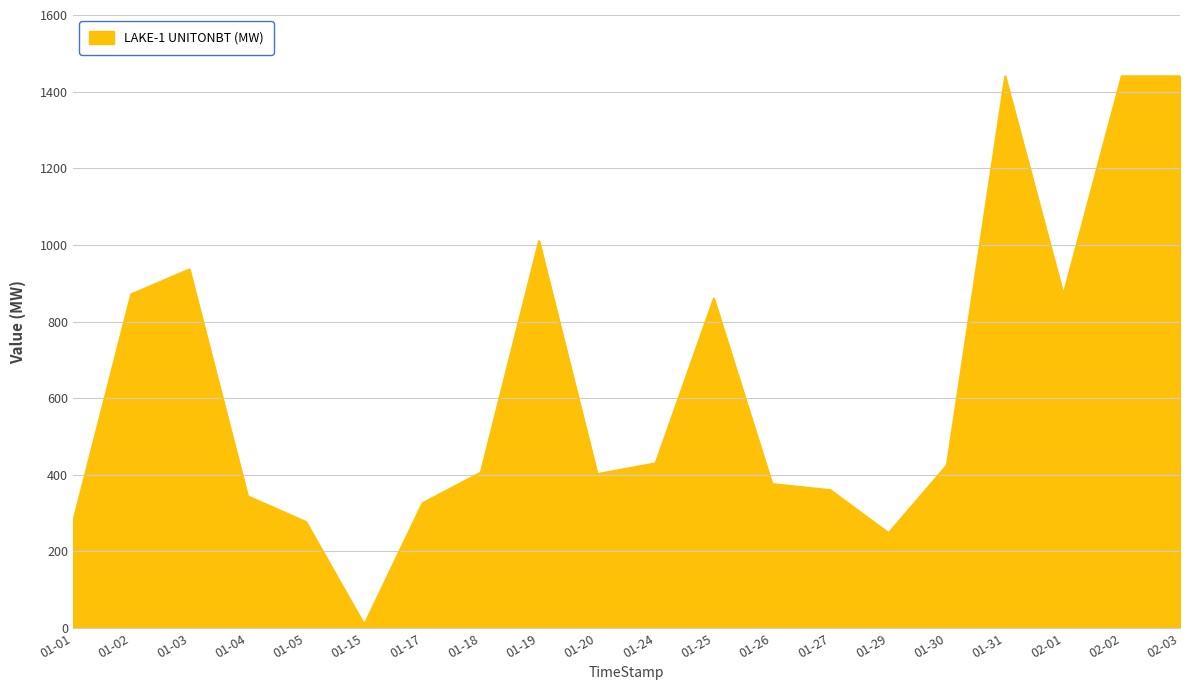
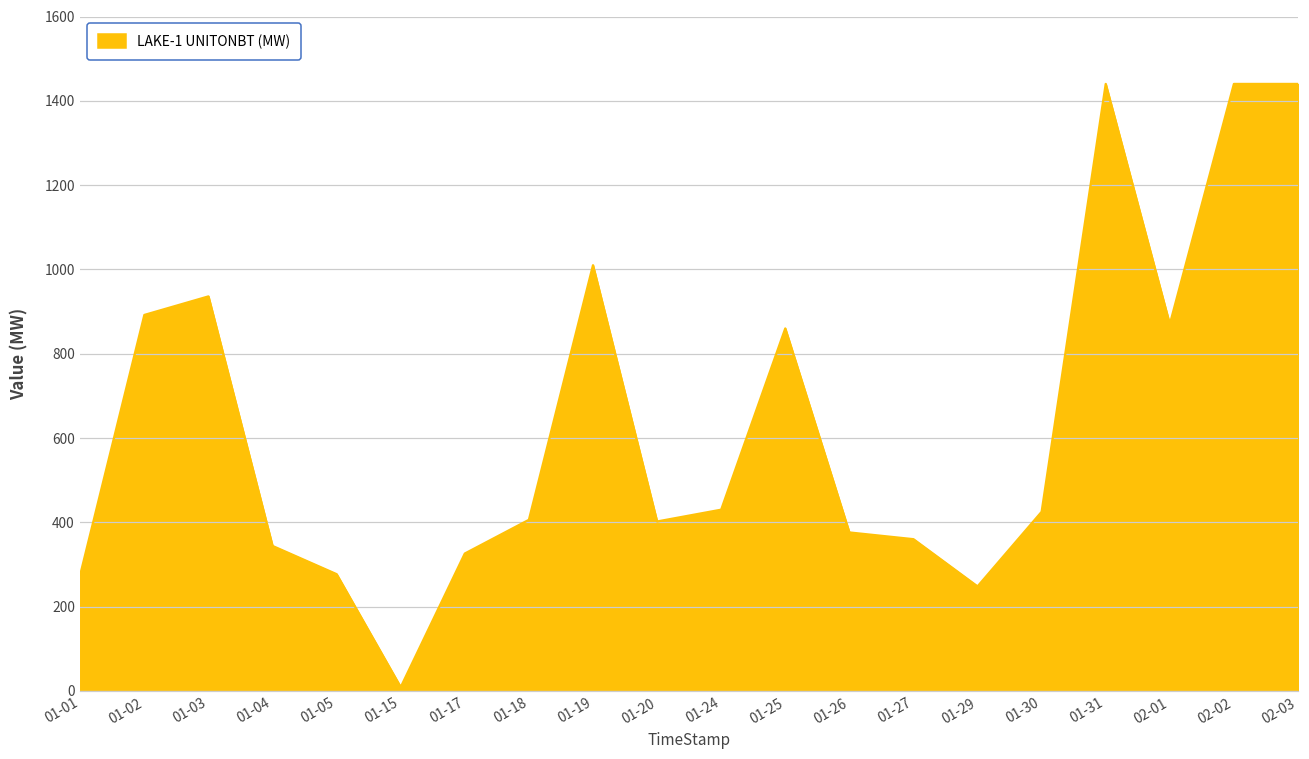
01-02: 870 -> 890
